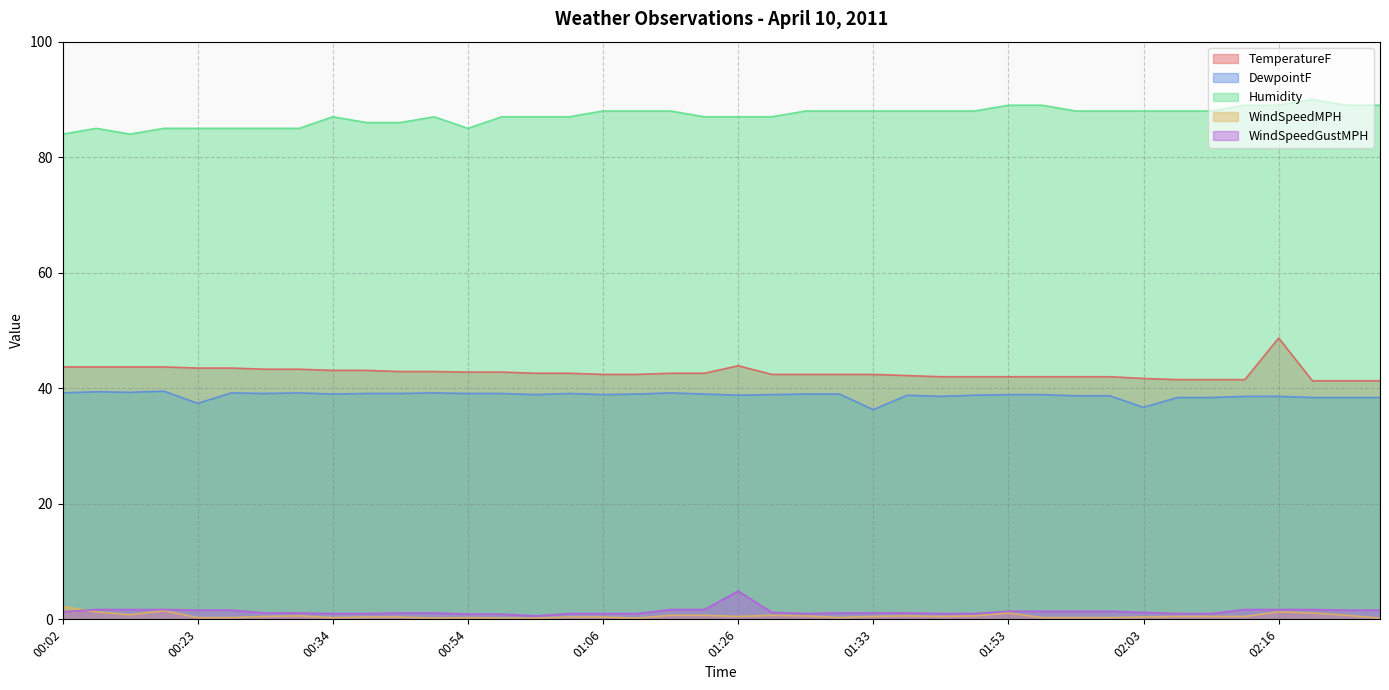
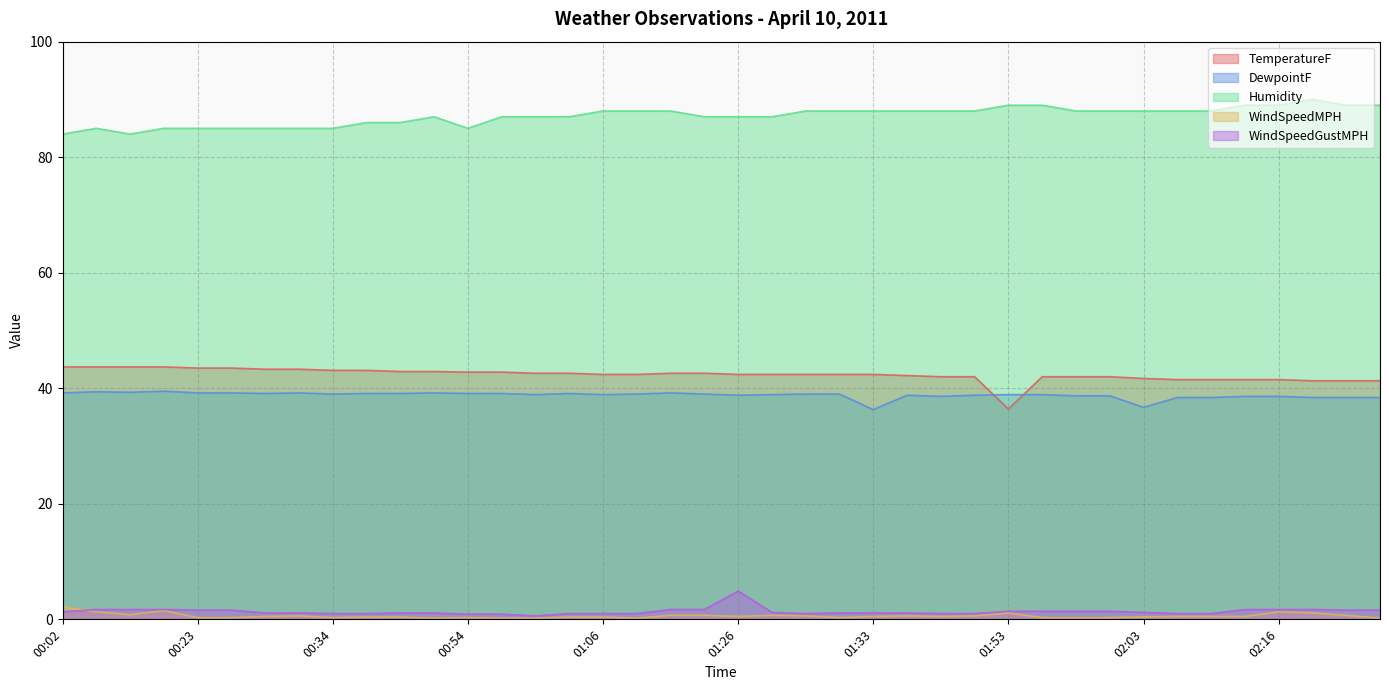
DewpointF, 00:23: 37 -> 39
Humidity, 00:34: 87 -> 85
TemperatureF, 01:26: 44 -> 42
TemperatureF, 01:53: 42 -> 36
TemperatureF, 02:16: 49 -> 42
